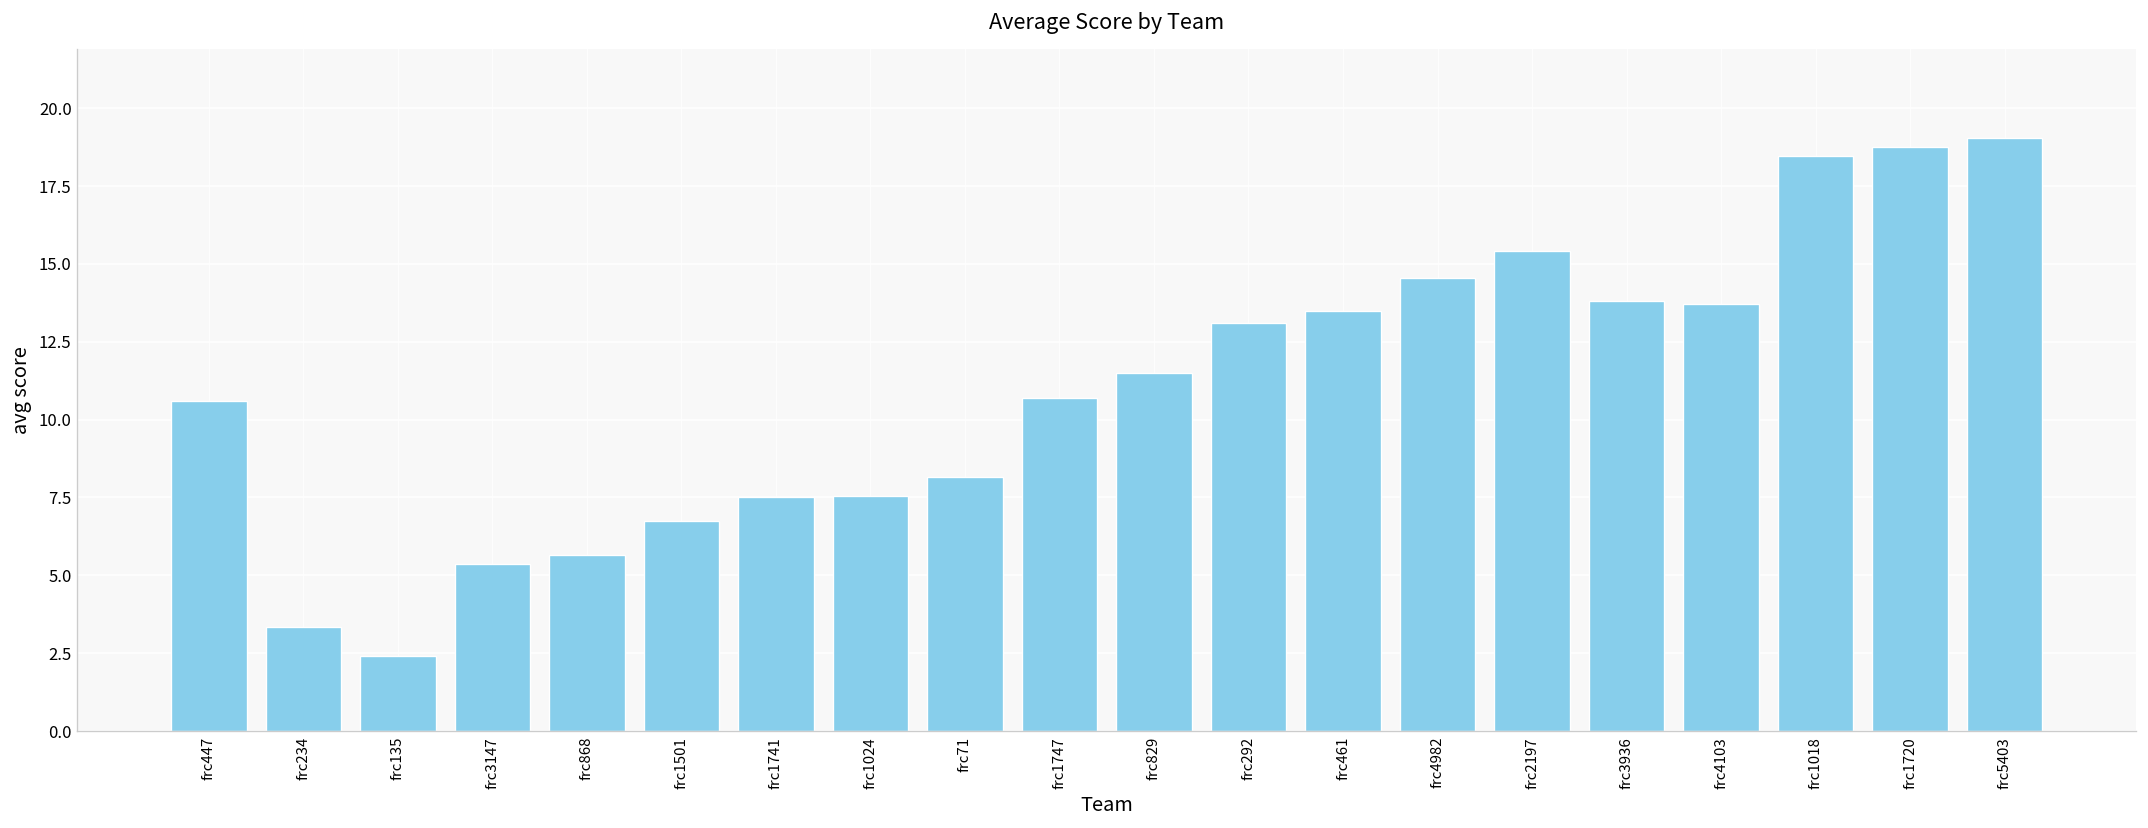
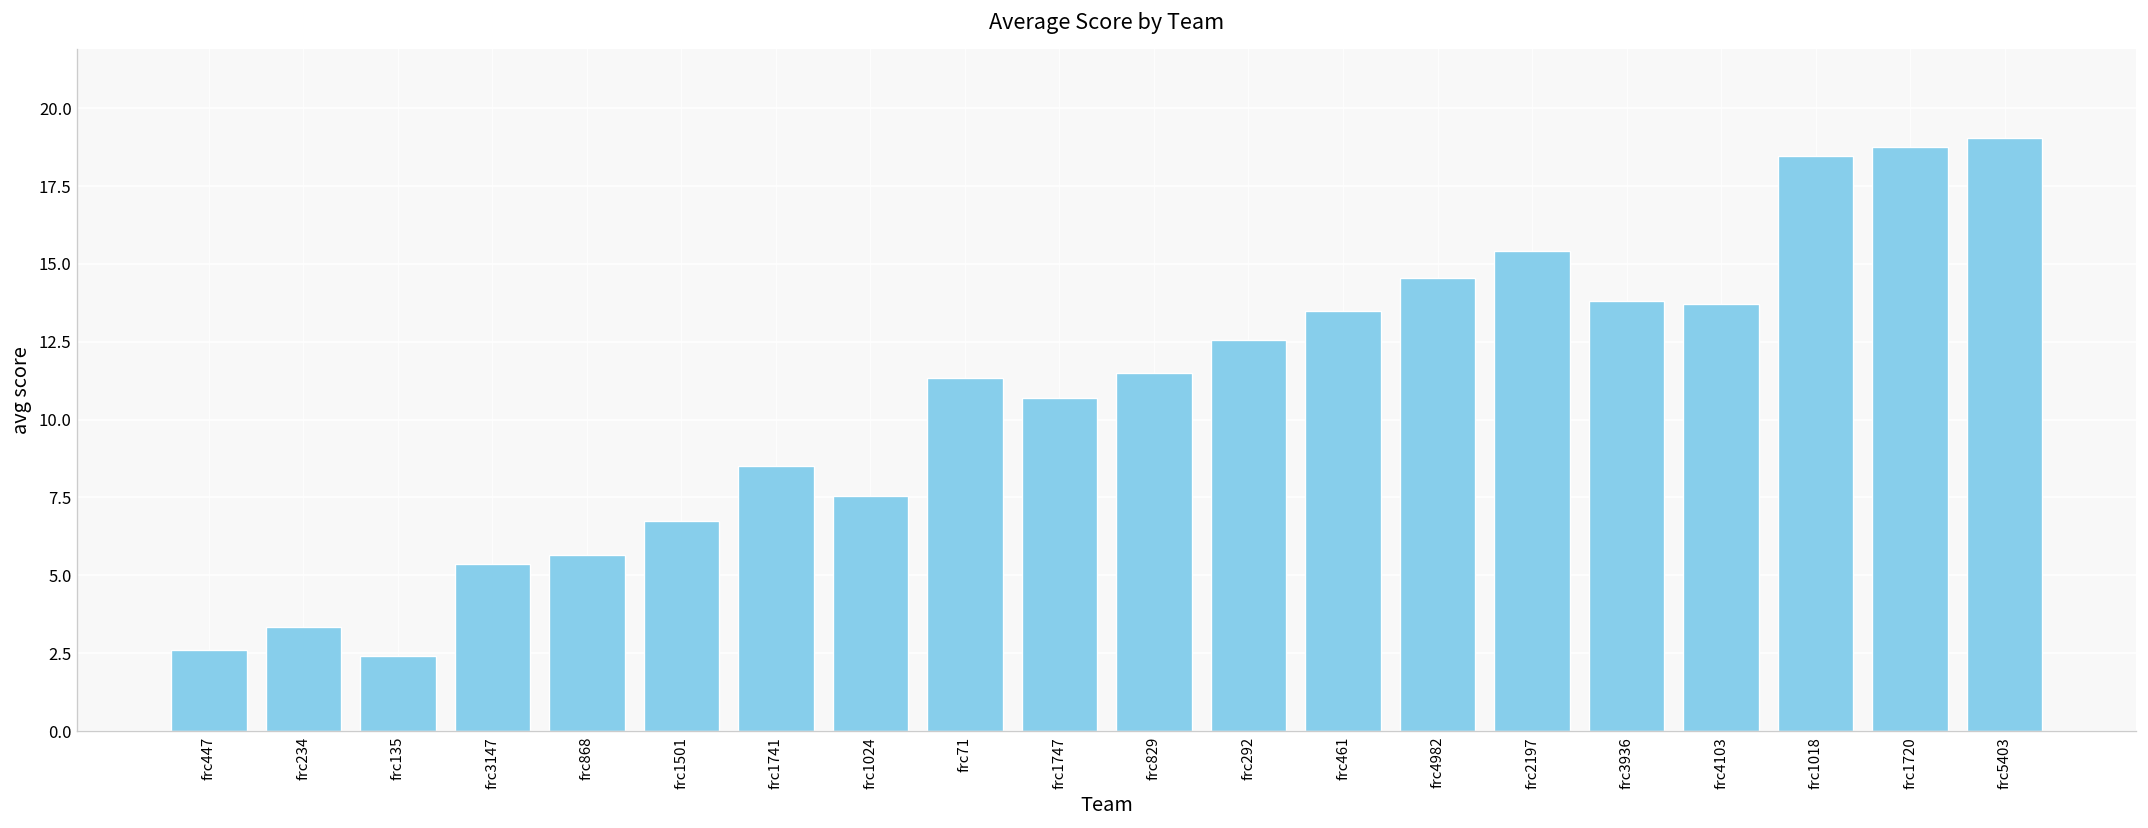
frc447: 10.6 -> 2.6
frc1741: 7.5 -> 8.5
frc71: 8.2 -> 11.3
frc292: 13.1 -> 12.6
